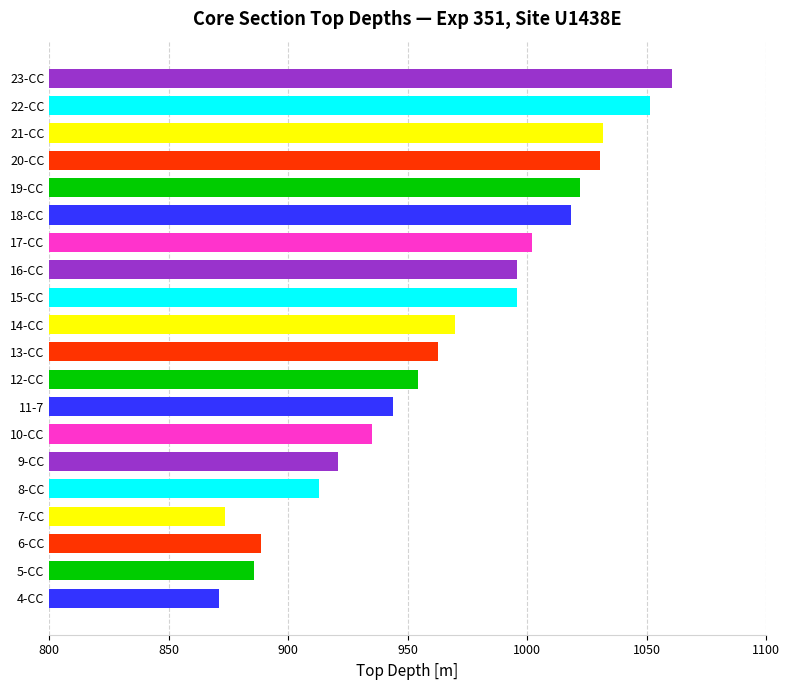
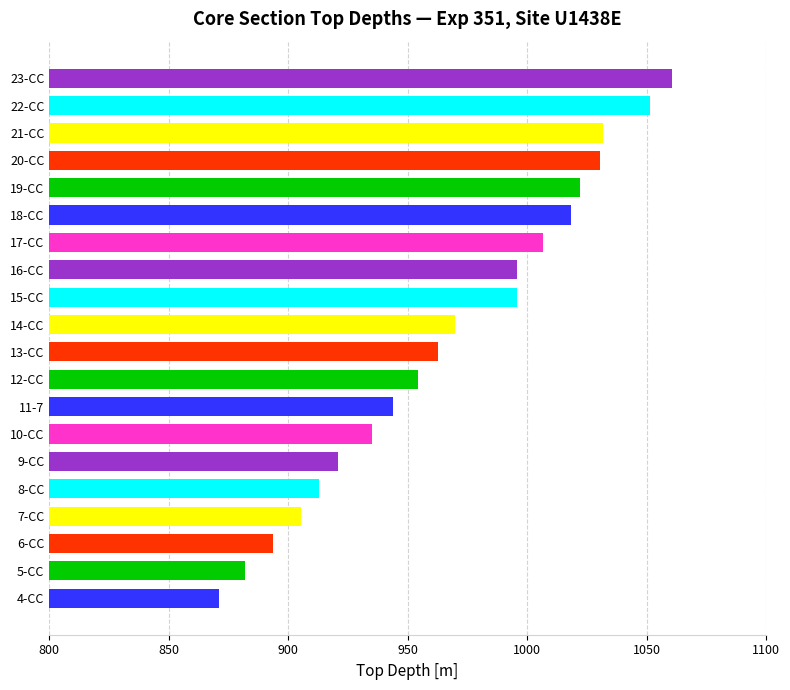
17-CC: 1002 -> 1007
7-CC: 873 -> 906
6-CC: 888 -> 894
5-CC: 886 -> 882
